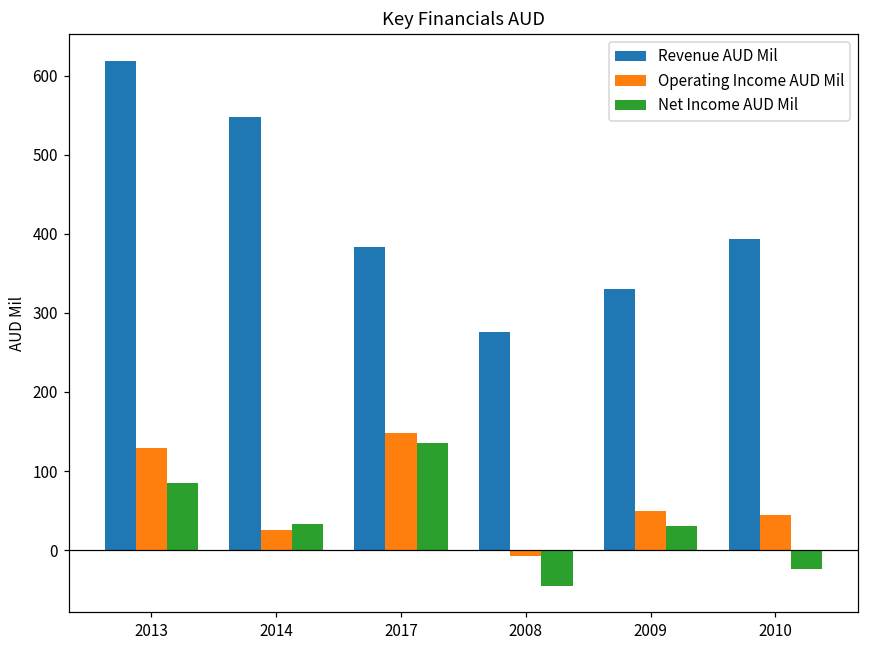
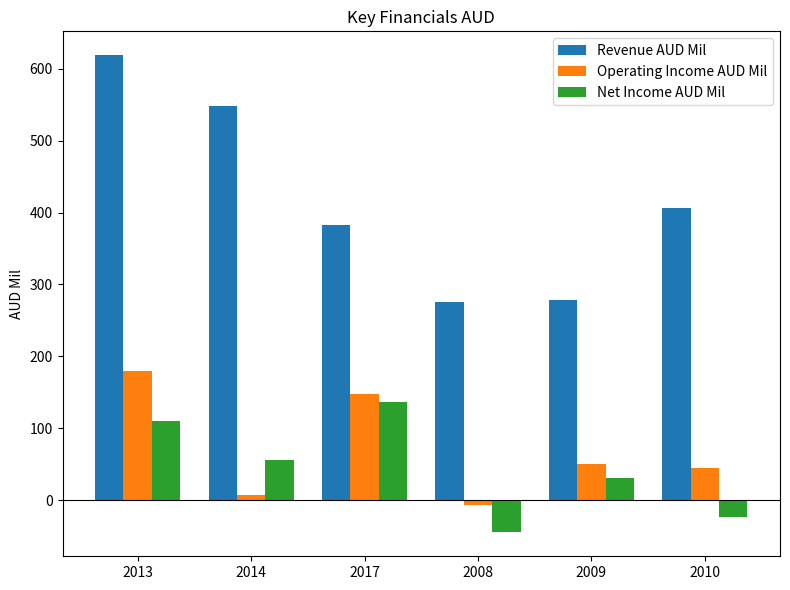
Operating Income AUD Mil, 2013: 130 -> 180
Net Income AUD Mil, 2013: 90 -> 110
Operating Income AUD Mil, 2014: 30 -> 10
Net Income AUD Mil, 2014: 30 -> 60
Revenue AUD Mil, 2009: 330 -> 280
Revenue AUD Mil, 2010: 390 -> 410
